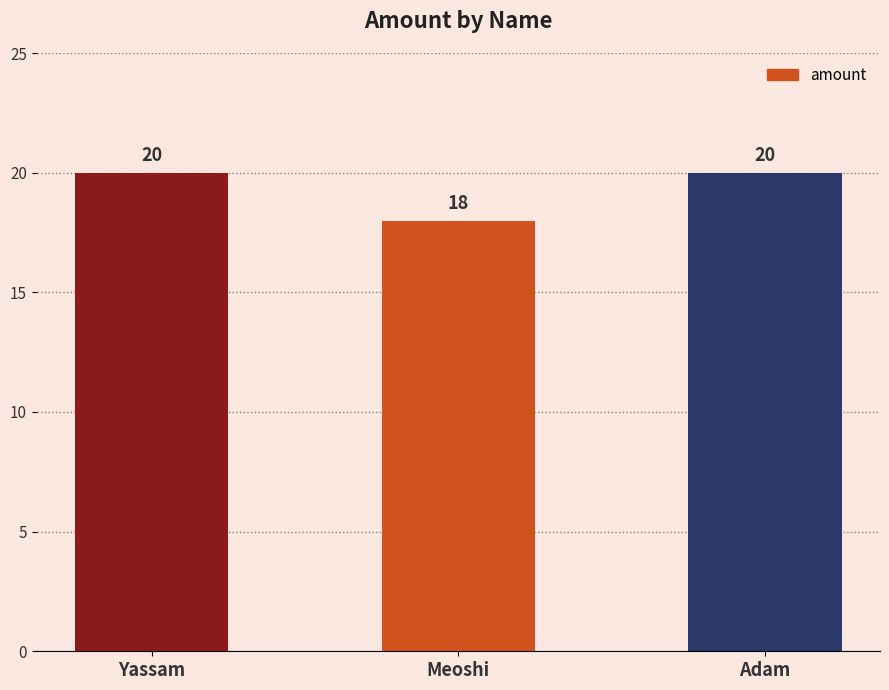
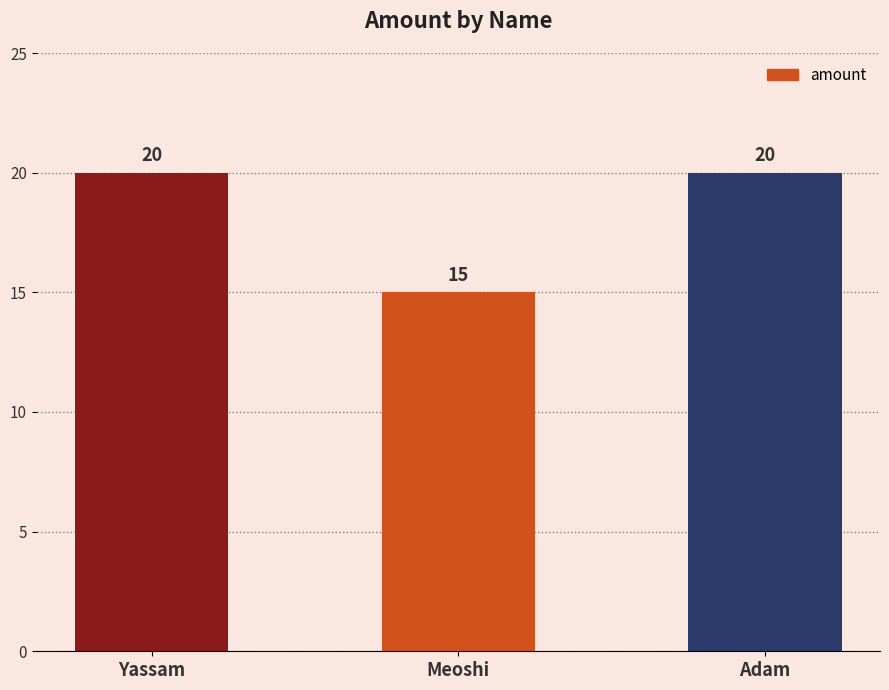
Meoshi: 18 -> 15
